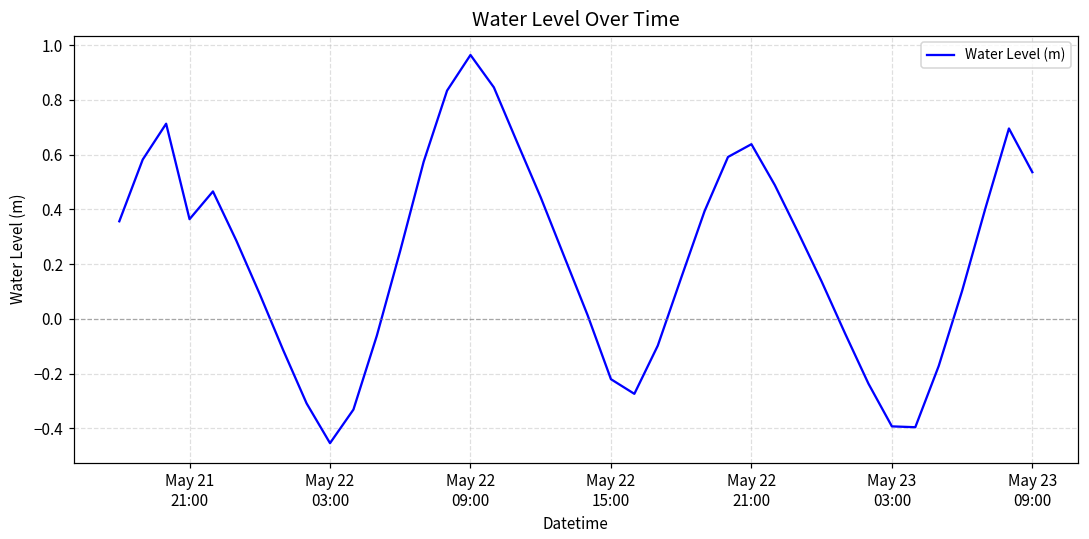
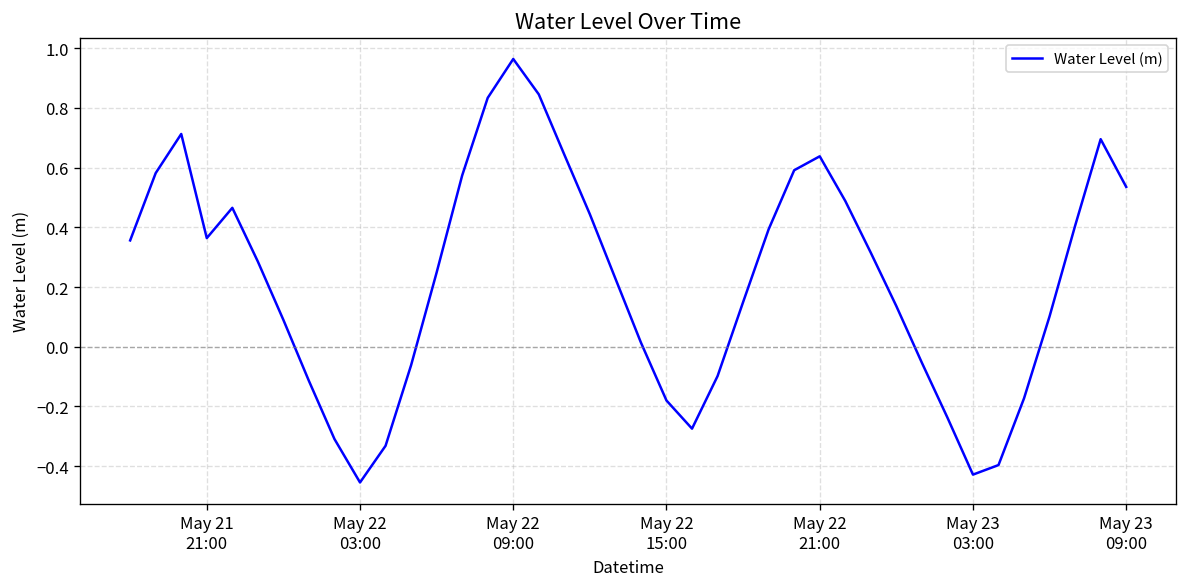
May 22 15:00: -0.22 -> -0.18
May 23 03:00: -0.39 -> -0.43
